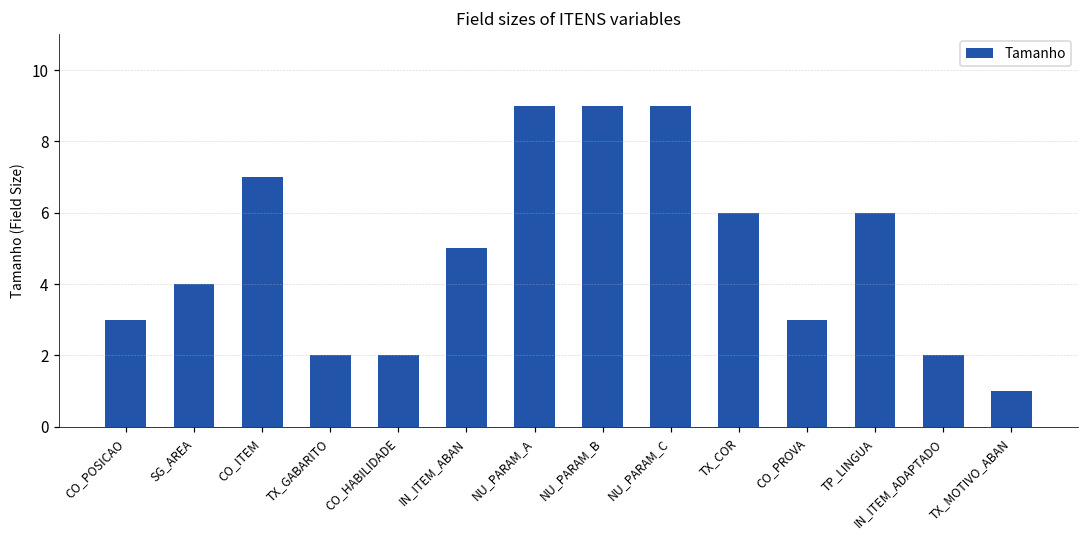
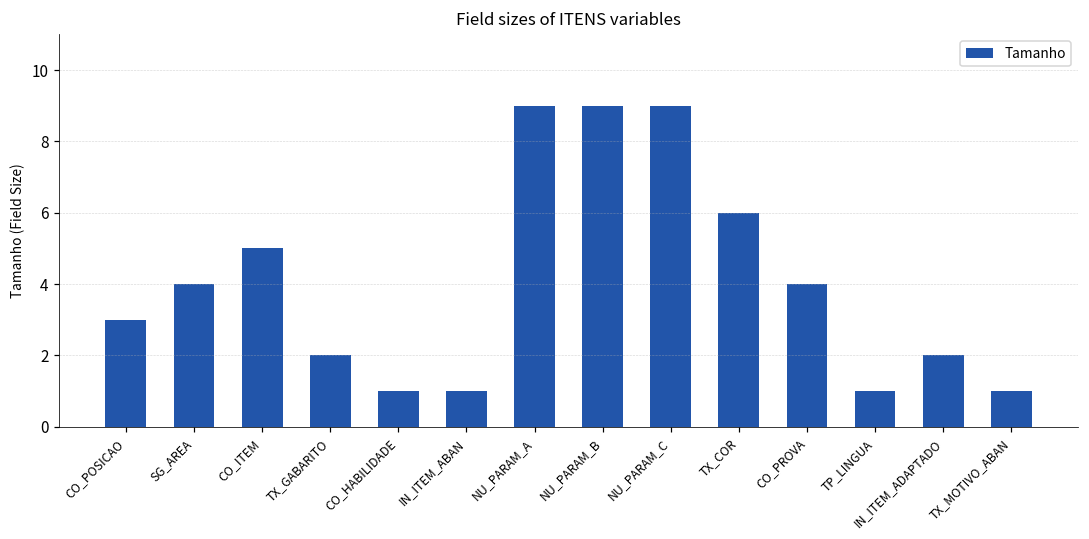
CO_ITEM: 7 -> 5
CO_HABILIDADE: 2 -> 1
IN_ITEM_ABAN: 5 -> 1
CO_PROVA: 3 -> 4
TP_LINGUA: 6 -> 1
